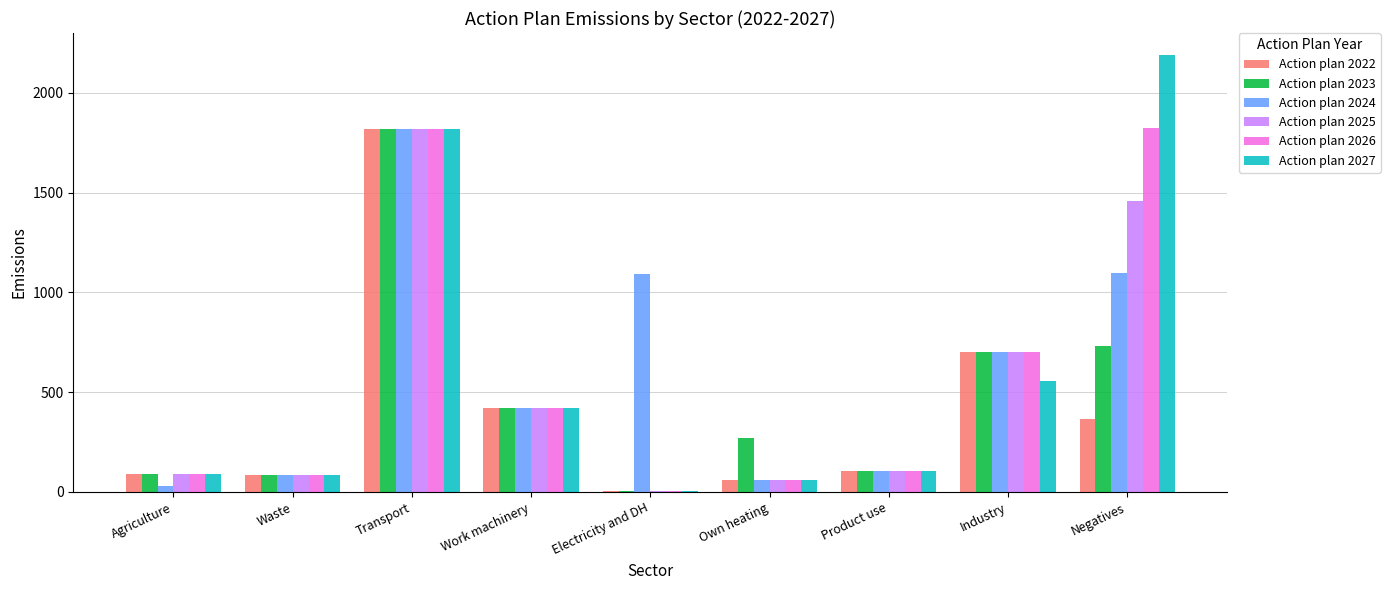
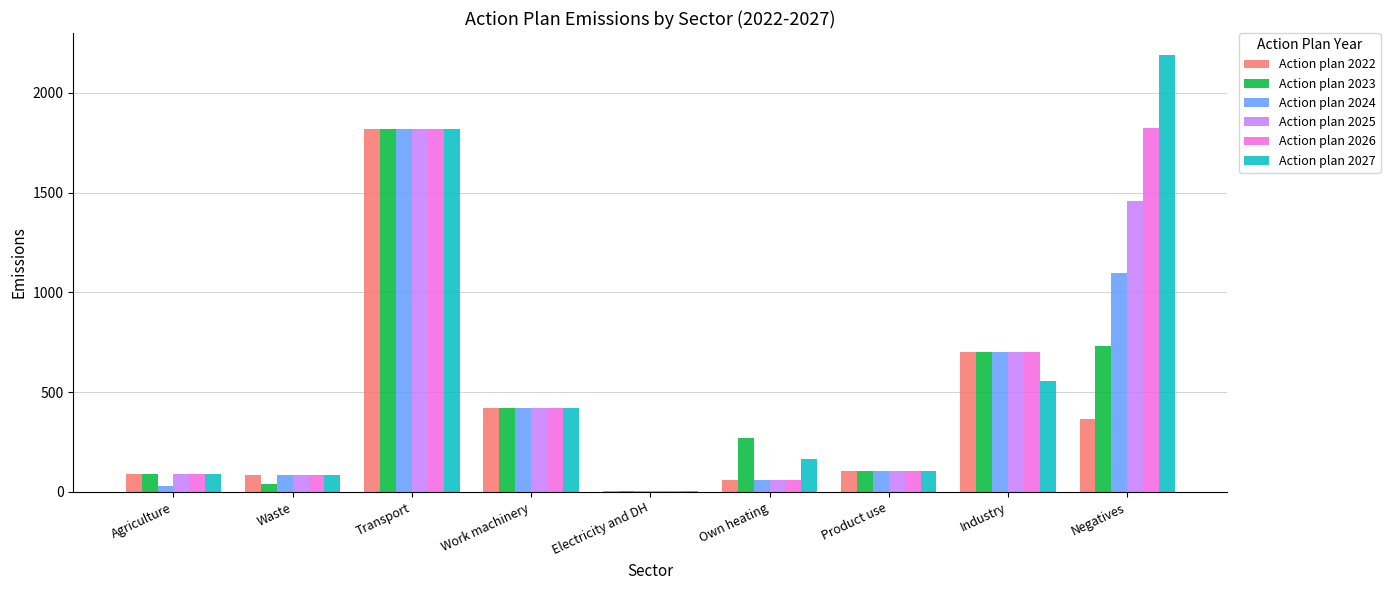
Action plan 2023, Waste: 80 -> 40
Action plan 2024, Electricity and DH: 1090 -> 0
Action plan 2027, Own heating: 60 -> 170
